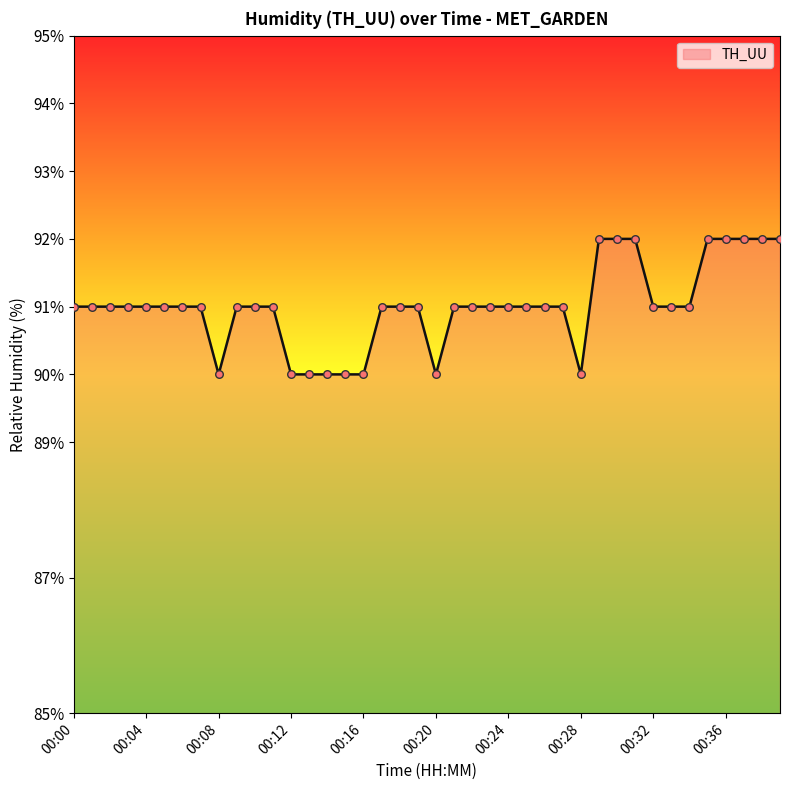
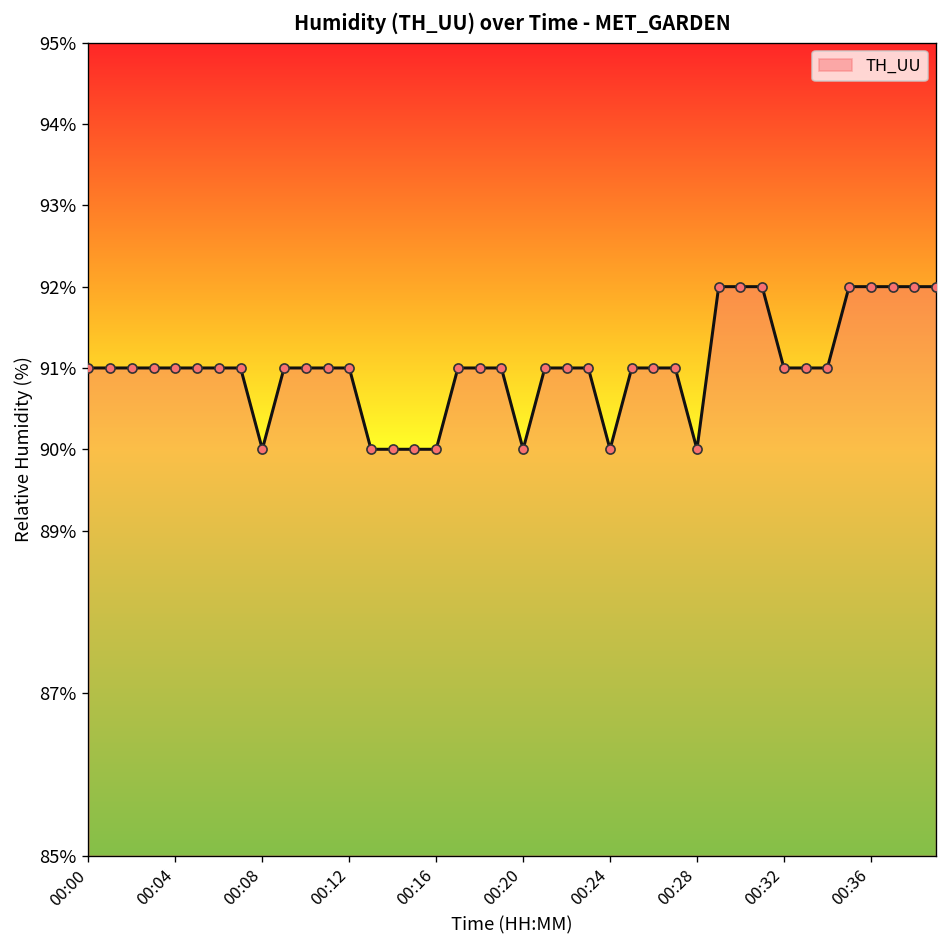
00:12: 90% -> 91%
00:24: 91% -> 90%
